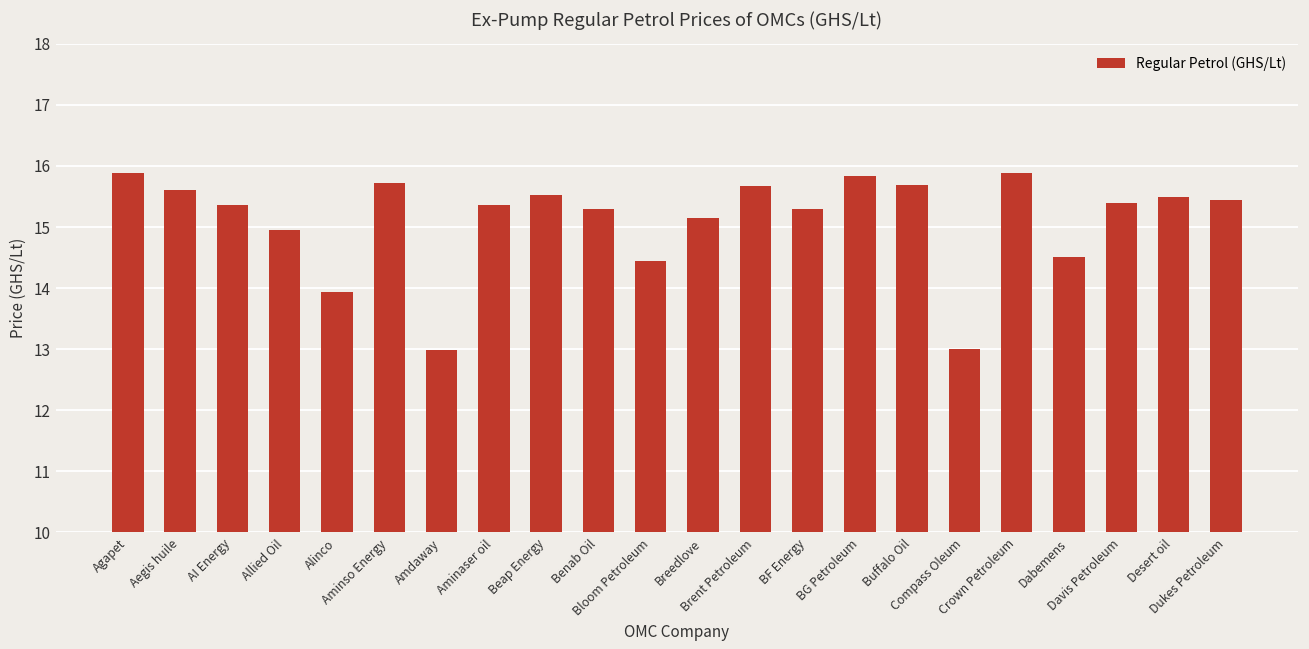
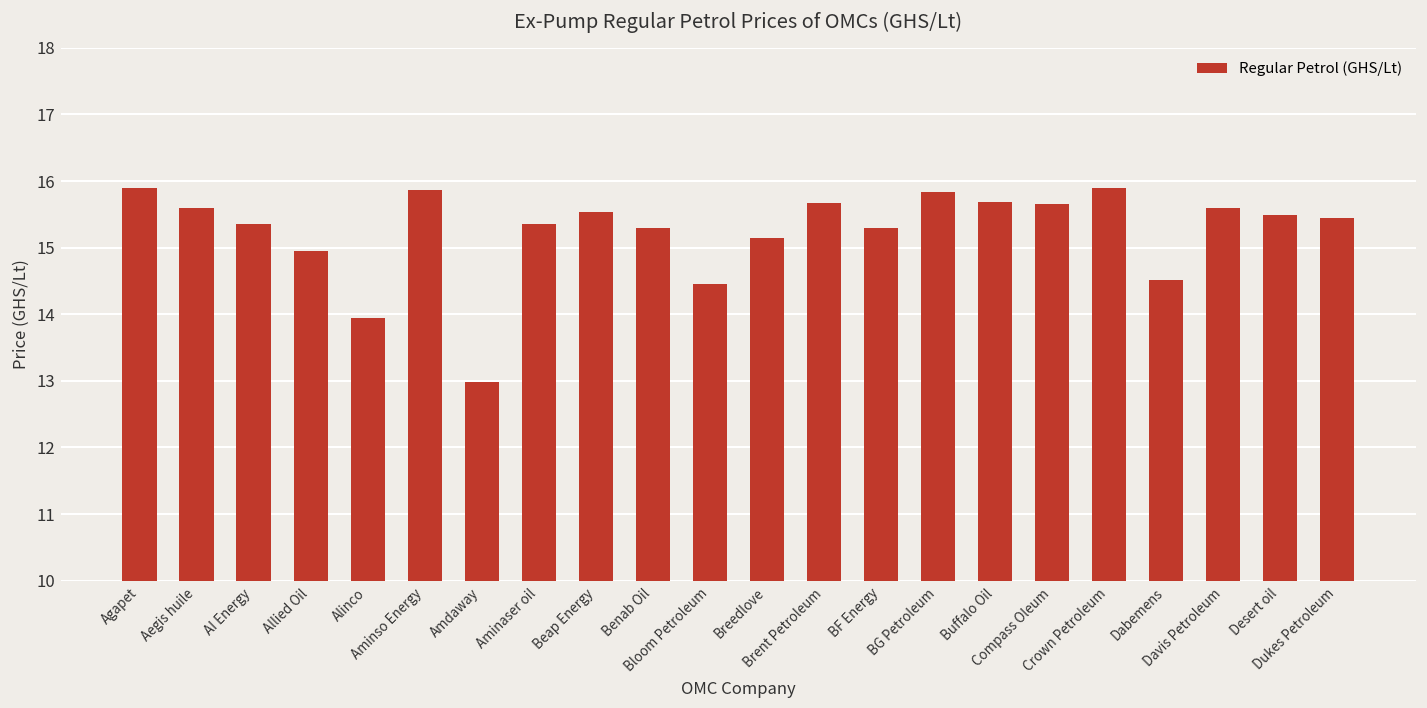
Aminso Energy: 15.7 -> 15.9
Compass Oleum: 13.0 -> 15.7
Davis Petroleum: 15.4 -> 15.6
